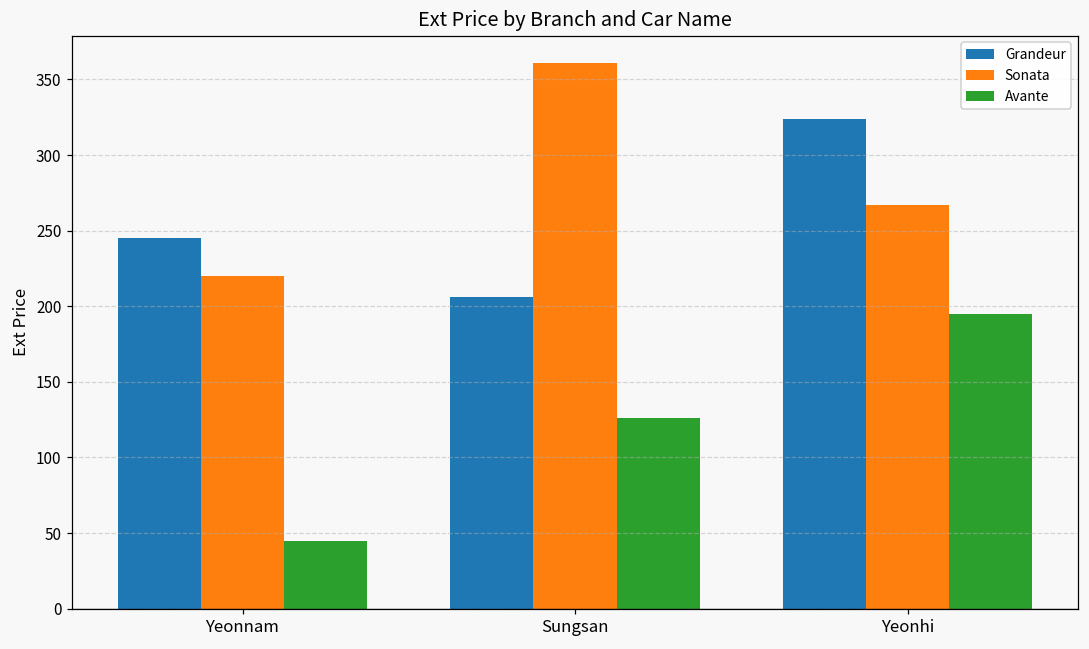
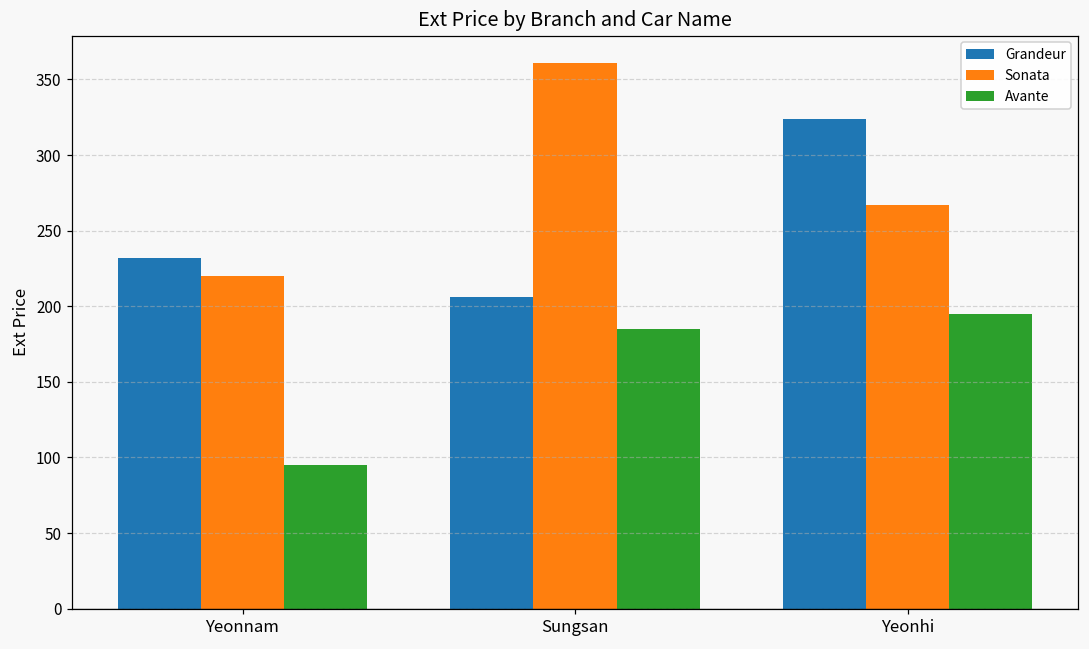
Grandeur, Yeonnam: 245 -> 232
Avante, Yeonnam: 45 -> 95
Avante, Sungsan: 126 -> 185
